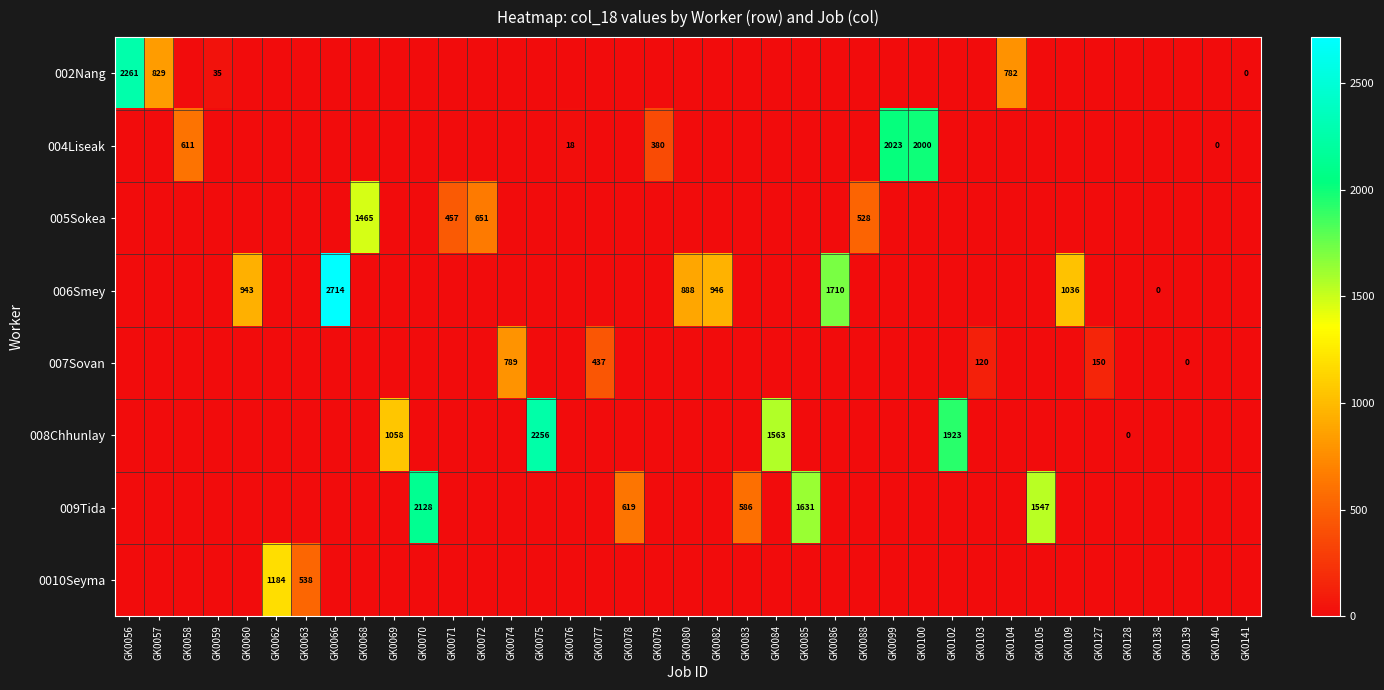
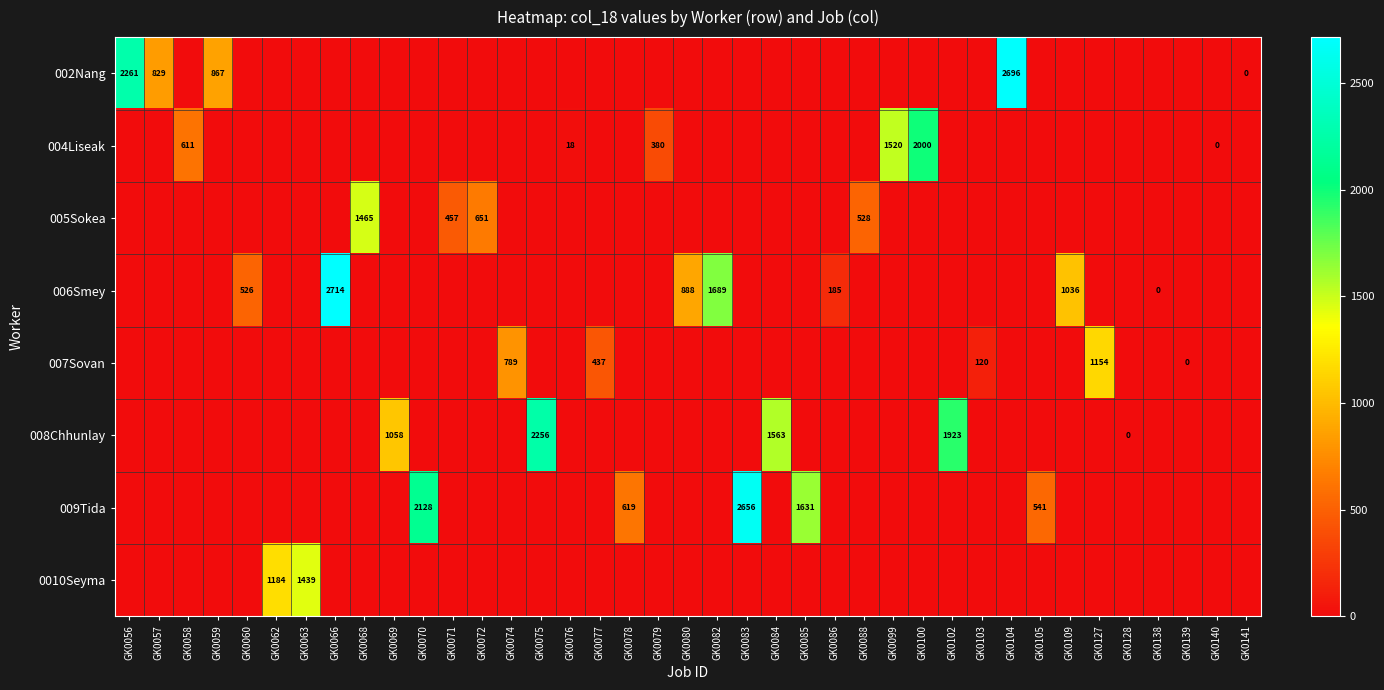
002Nang, GK0059: 35 -> 867
002Nang, GK0104: 782 -> 2696
004Liseak, GK0099: 2023 -> 1520
006Smey, GK0060: 943 -> 526
006Smey, GK0082: 946 -> 1689
006Smey, GK0086: 1710 -> 185
007Sovan, GK0127: 150 -> 1154
009Tida, GK0083: 586 -> 2656
009Tida, GK0105: 1547 -> 541
0010Seyma, GK0063: 538 -> 1439
